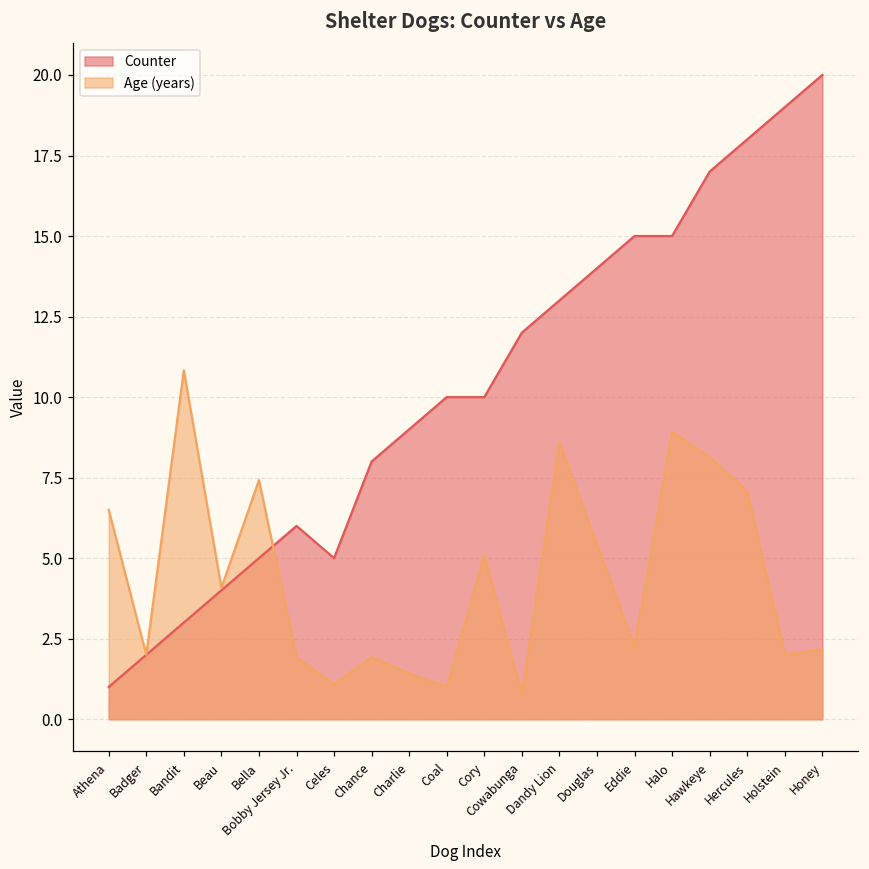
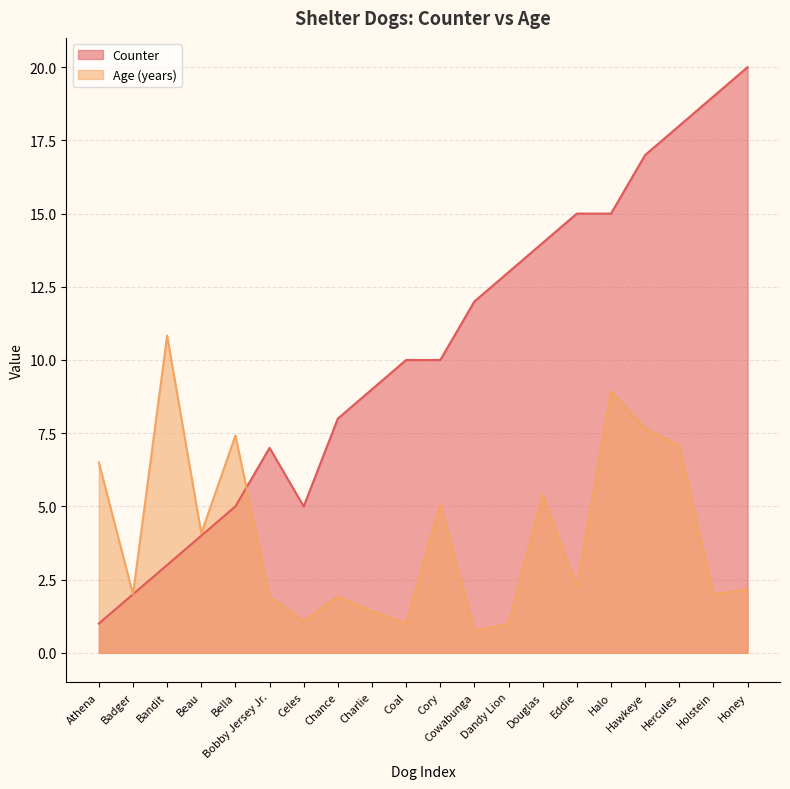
Counter, Bobby Jersey Jr.: 6 -> 7
Age (years), Dandy Lion: 8.6 -> 1.0
Age (years), Hawkeye: 8.1 -> 7.7
